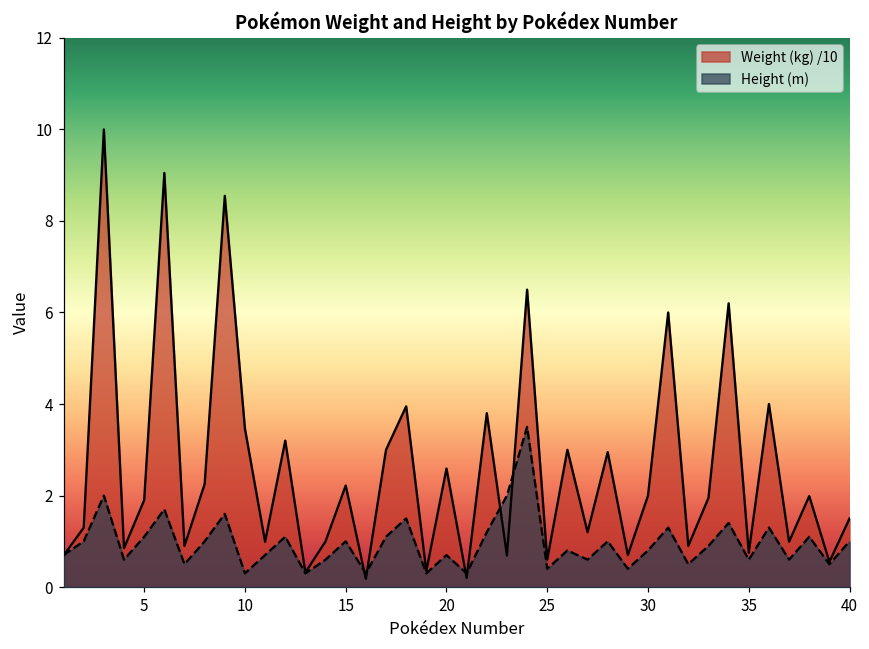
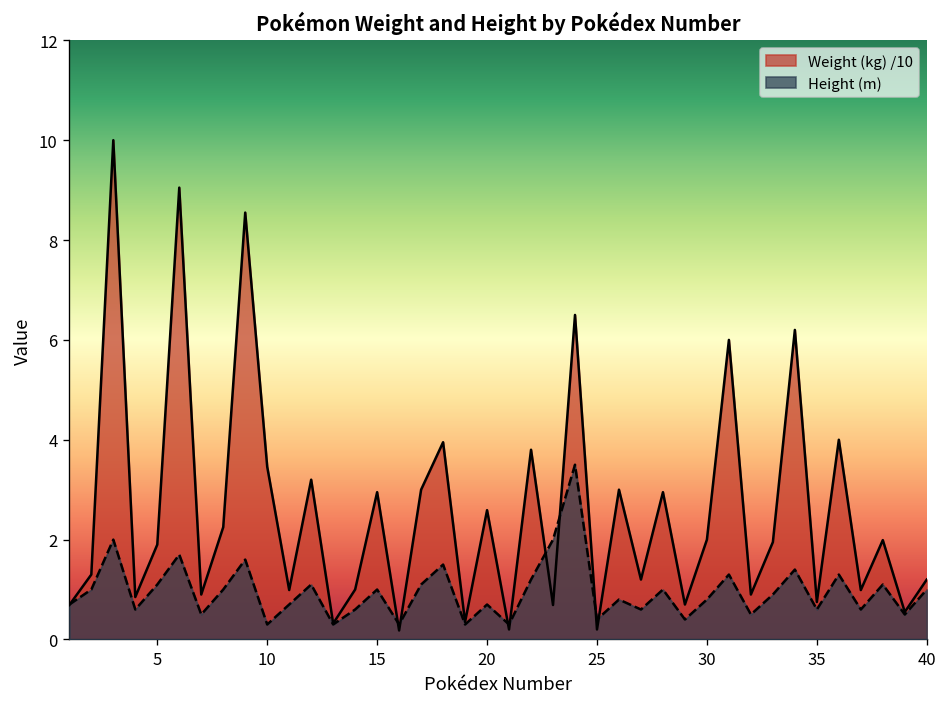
Weight (kg) /10, 15: 2.2 -> 3.0
Weight (kg) /10, 25: 0.6 -> 0.2
Weight (kg) /10, 40: 1.5 -> 1.2
